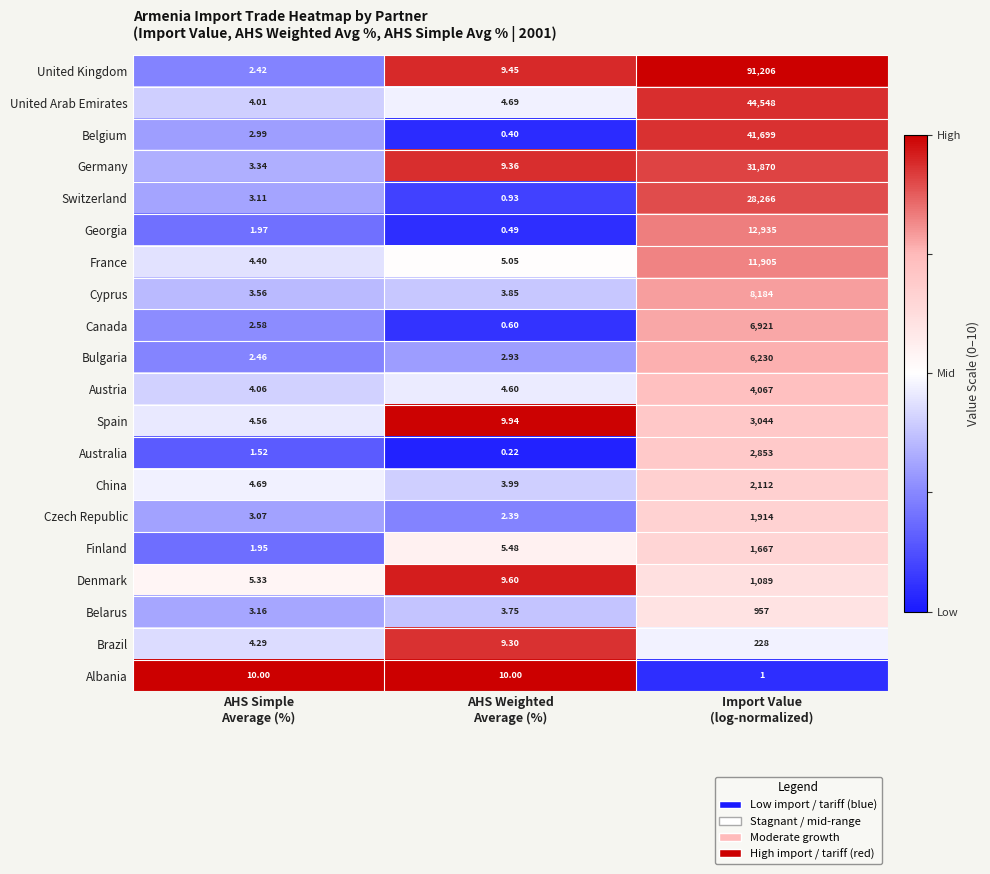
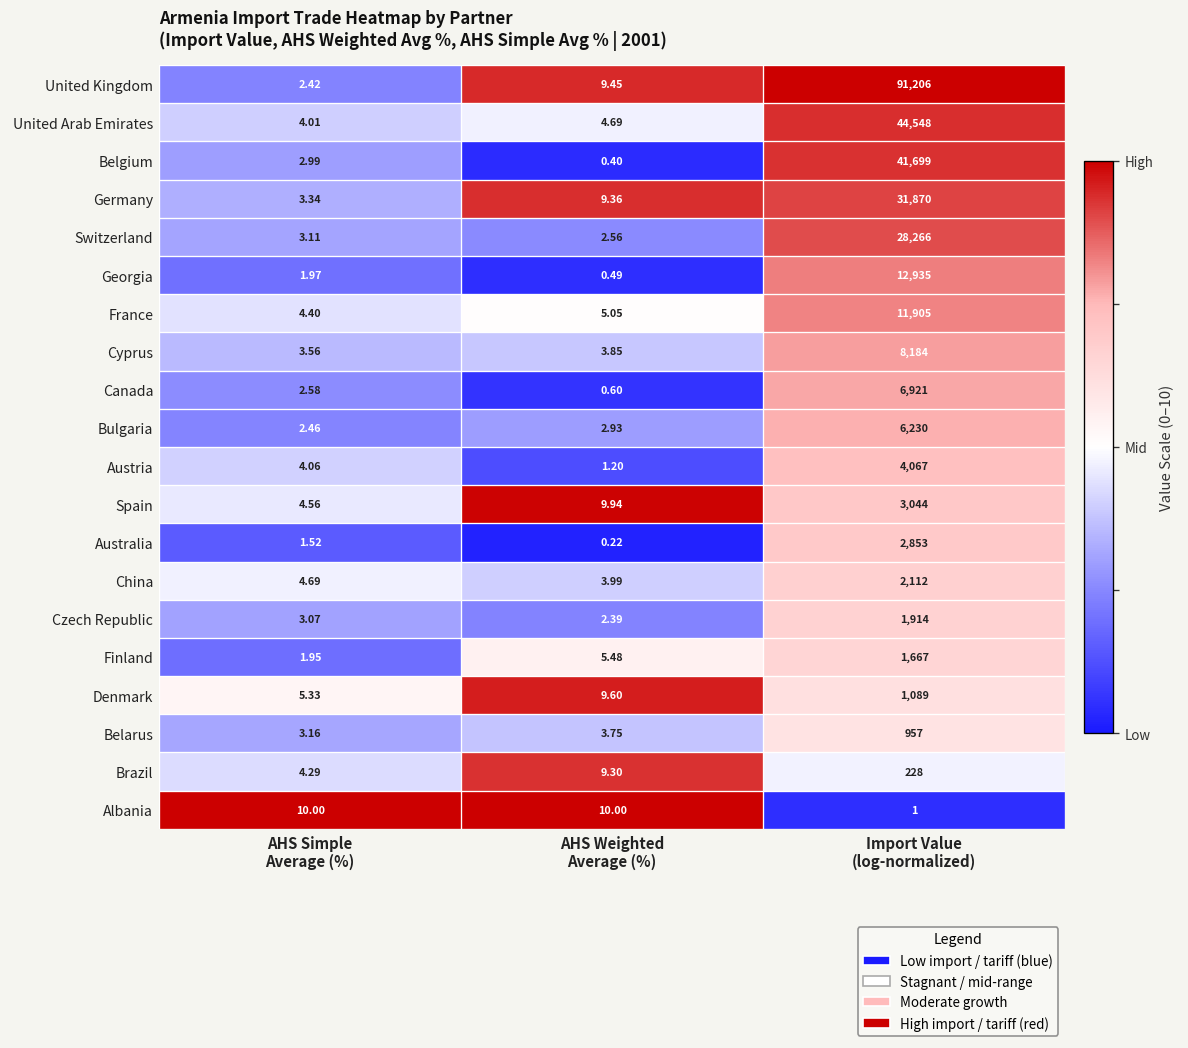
Switzerland, AHS Weighted Average (%): 0.93 -> 2.56
Austria, AHS Weighted Average (%): 4.60 -> 1.20
